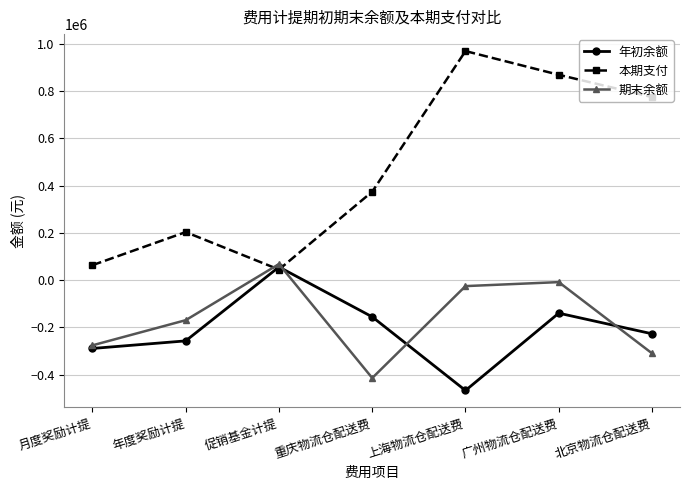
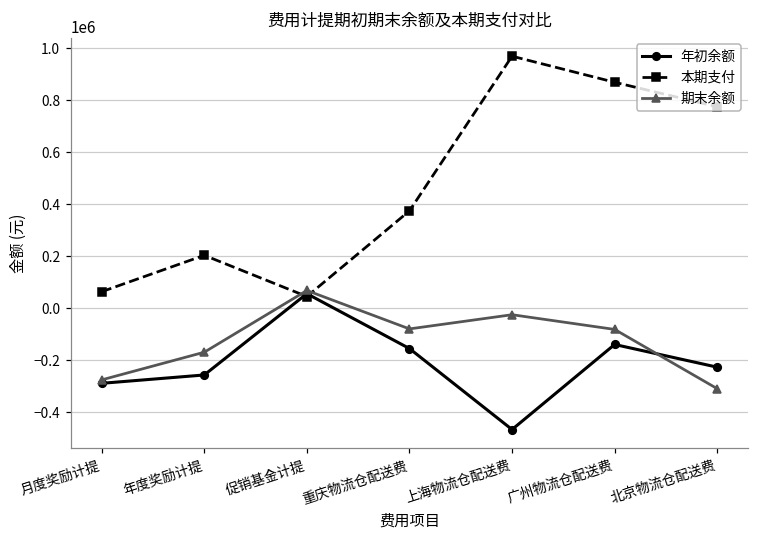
期末余额, 重庆物流仓配送费: -410000 -> -80000
期末余额, 广州物流仓配送费: -10000 -> -80000
